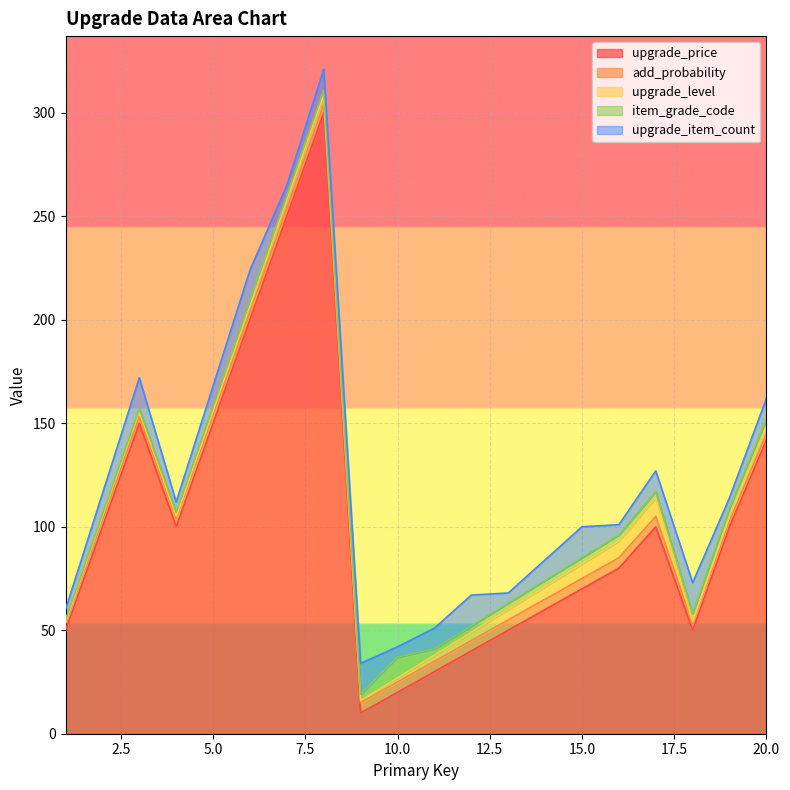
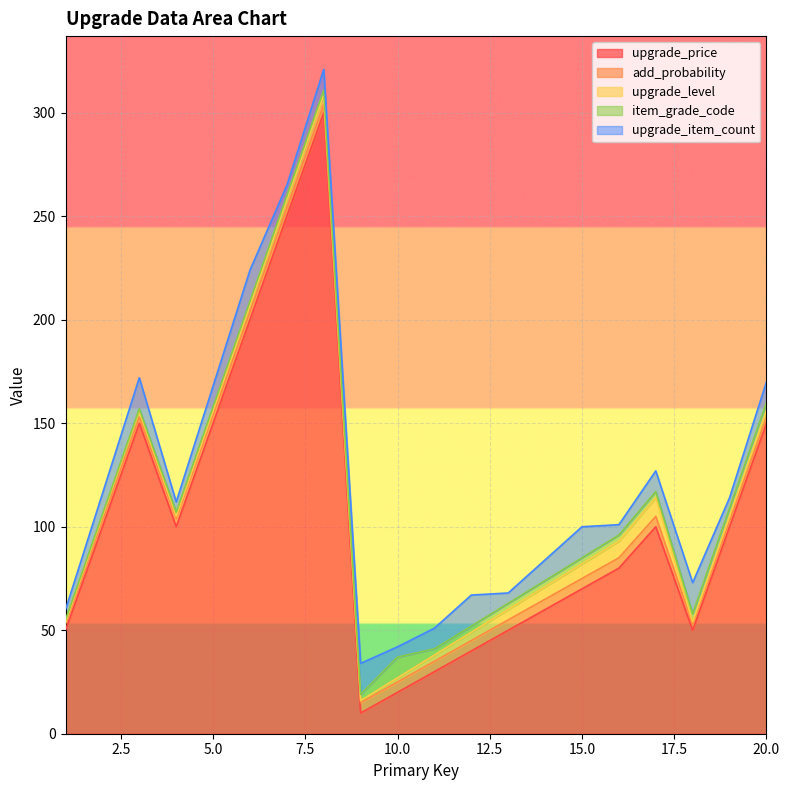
upgrade_price, 20.0: 142 -> 150
